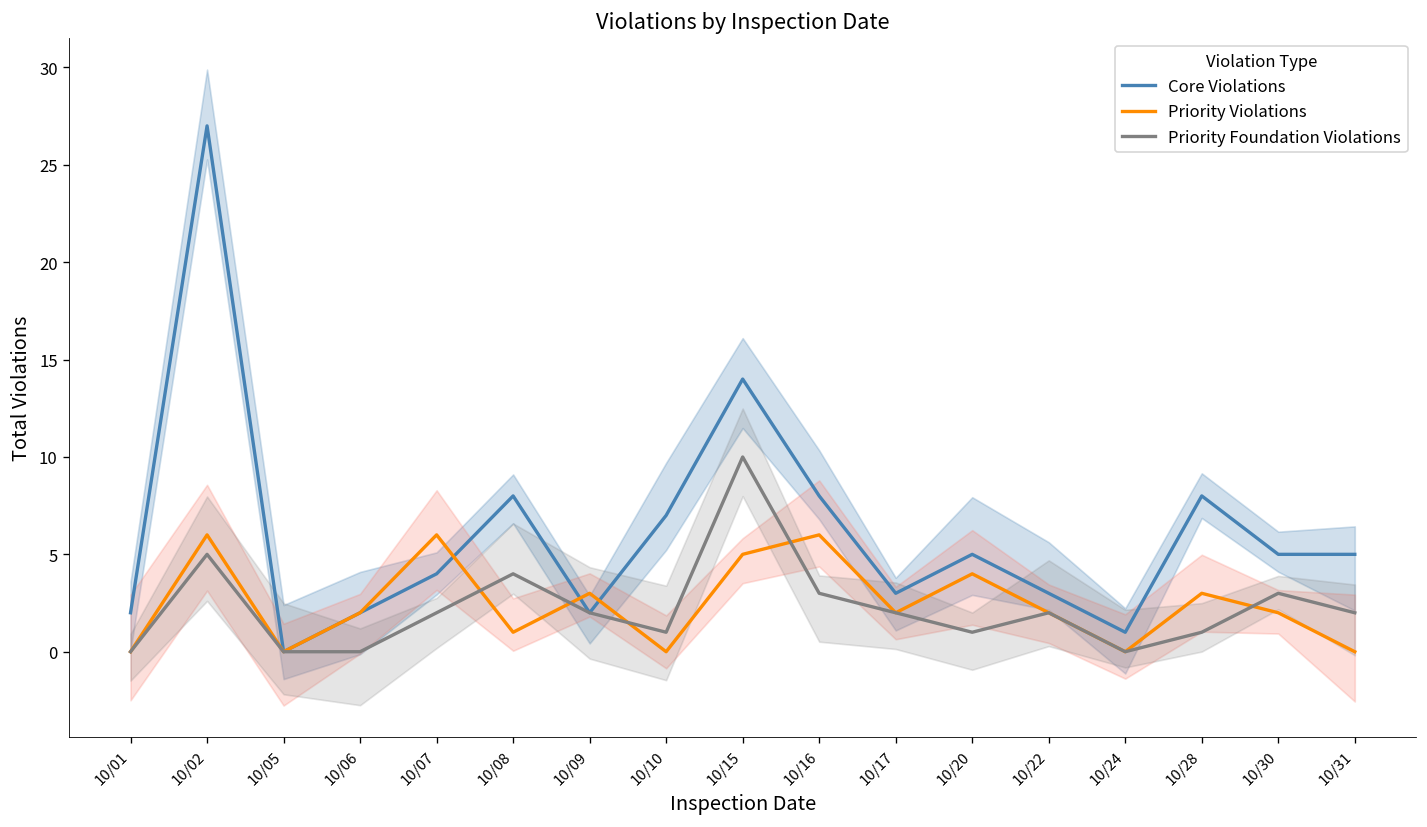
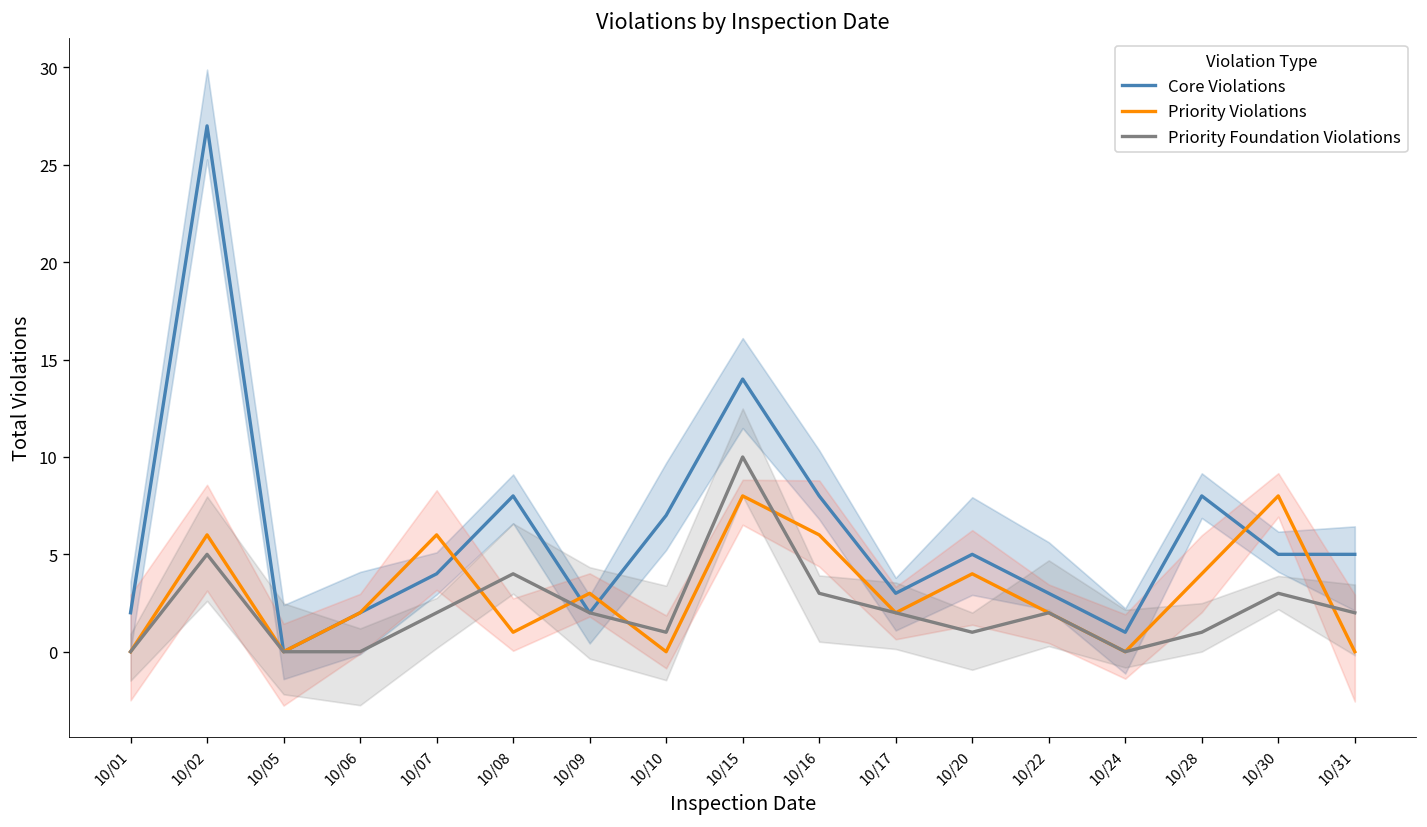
Priority Violations, 10/15: 5 -> 8
Priority Violations, 10/28: 3 -> 4
Priority Violations, 10/30: 2 -> 8
